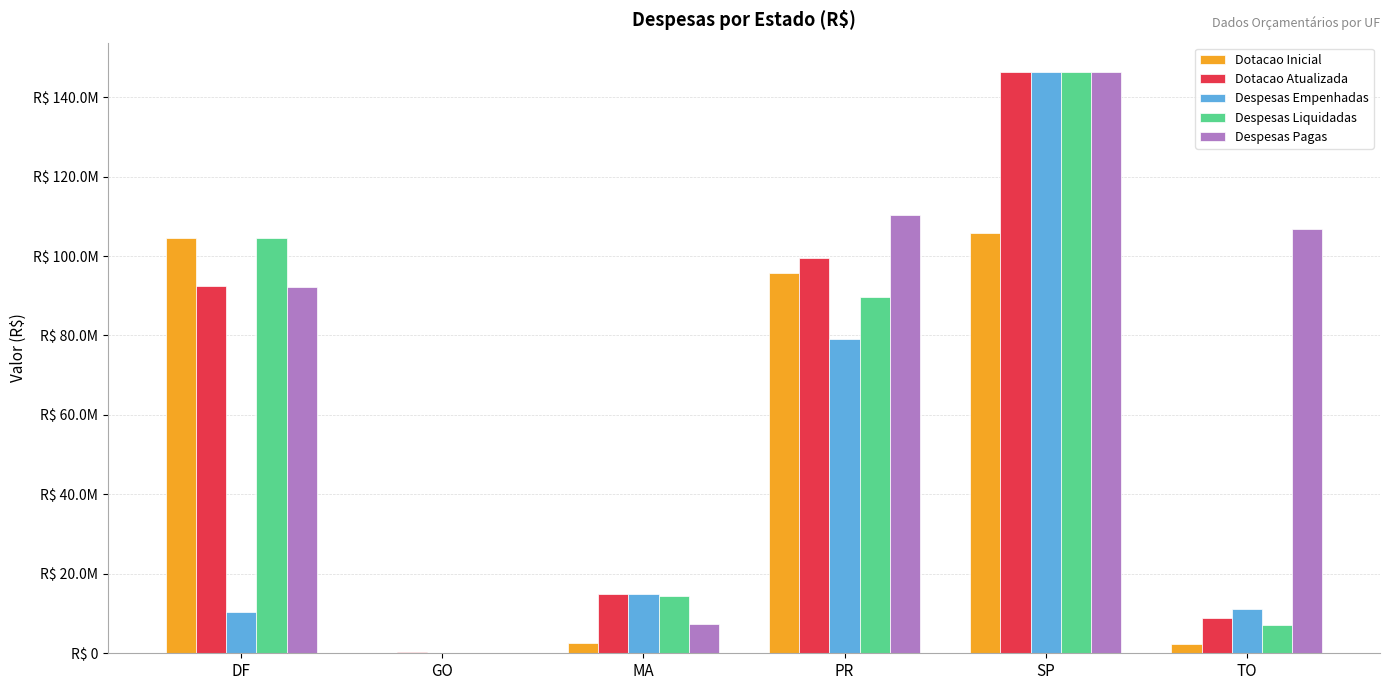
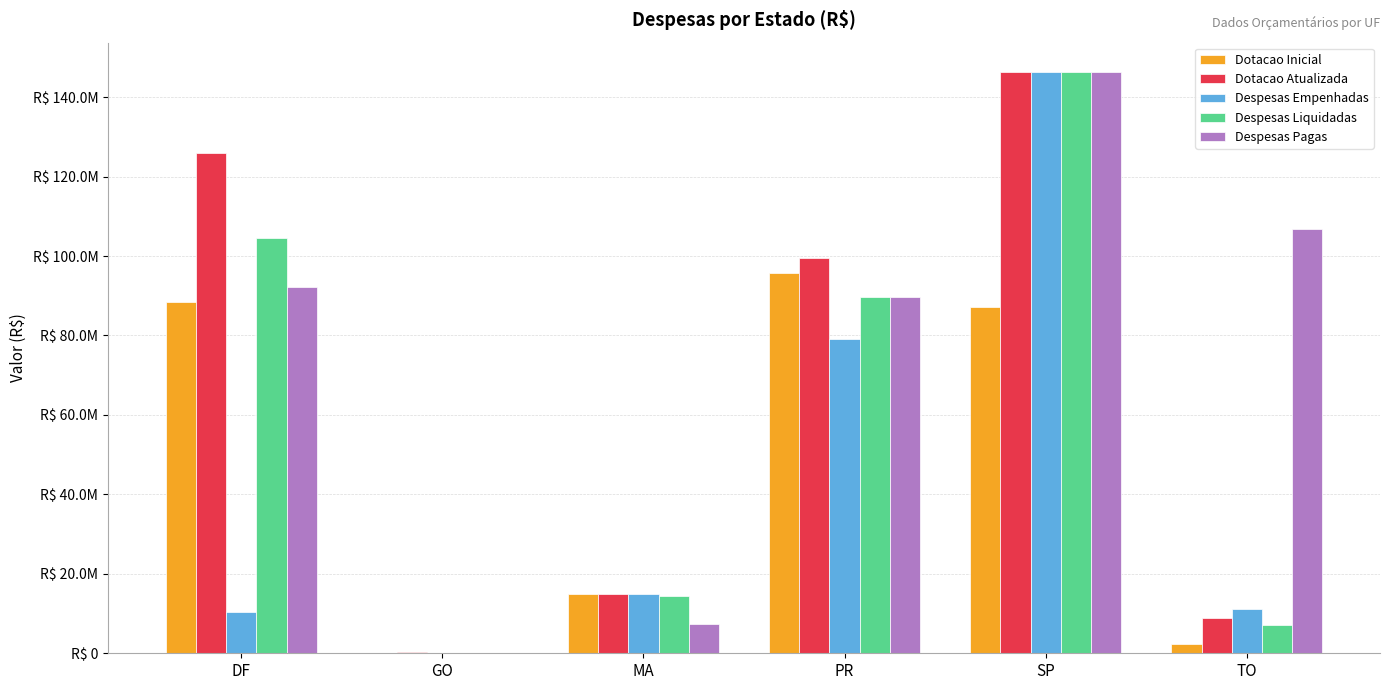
Dotacao Inicial, DF: R$ 105000000 -> R$ 89000000
Dotacao Atualizada, DF: R$ 92000000 -> R$ 126000000
Dotacao Inicial, MA: R$ 3000000 -> R$ 15000000
Despesas Pagas, PR: R$ 110000000 -> R$ 90000000
Dotacao Inicial, SP: R$ 106000000 -> R$ 87000000
